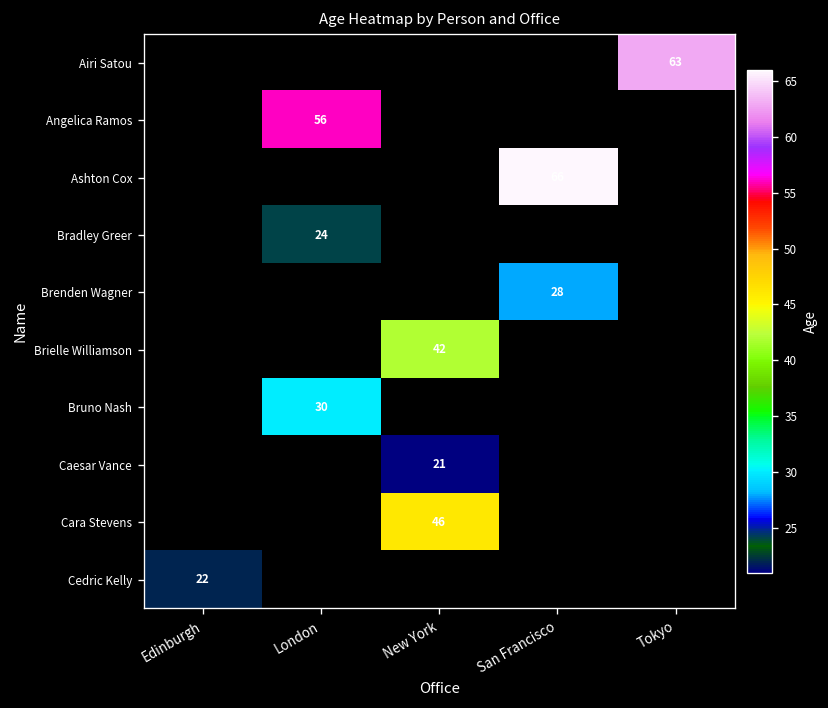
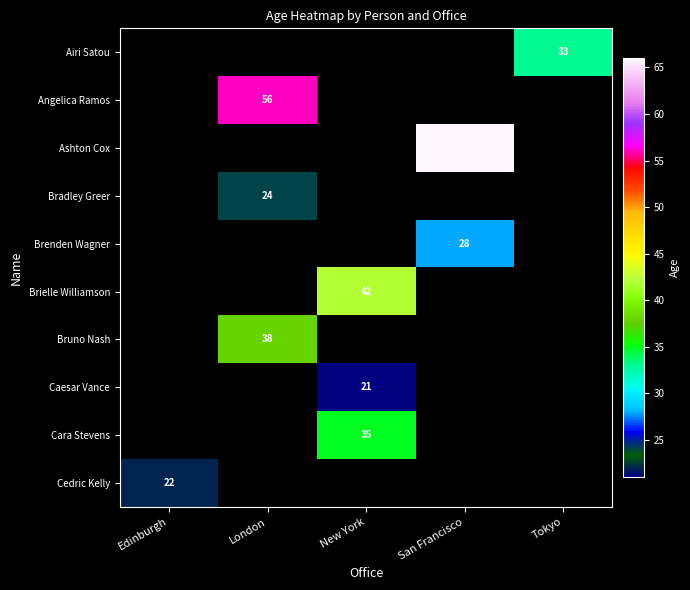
Airi Satou, Tokyo: 63 -> 33
Bruno Nash, London: 30 -> 38
Cara Stevens, New York: 46 -> 35
